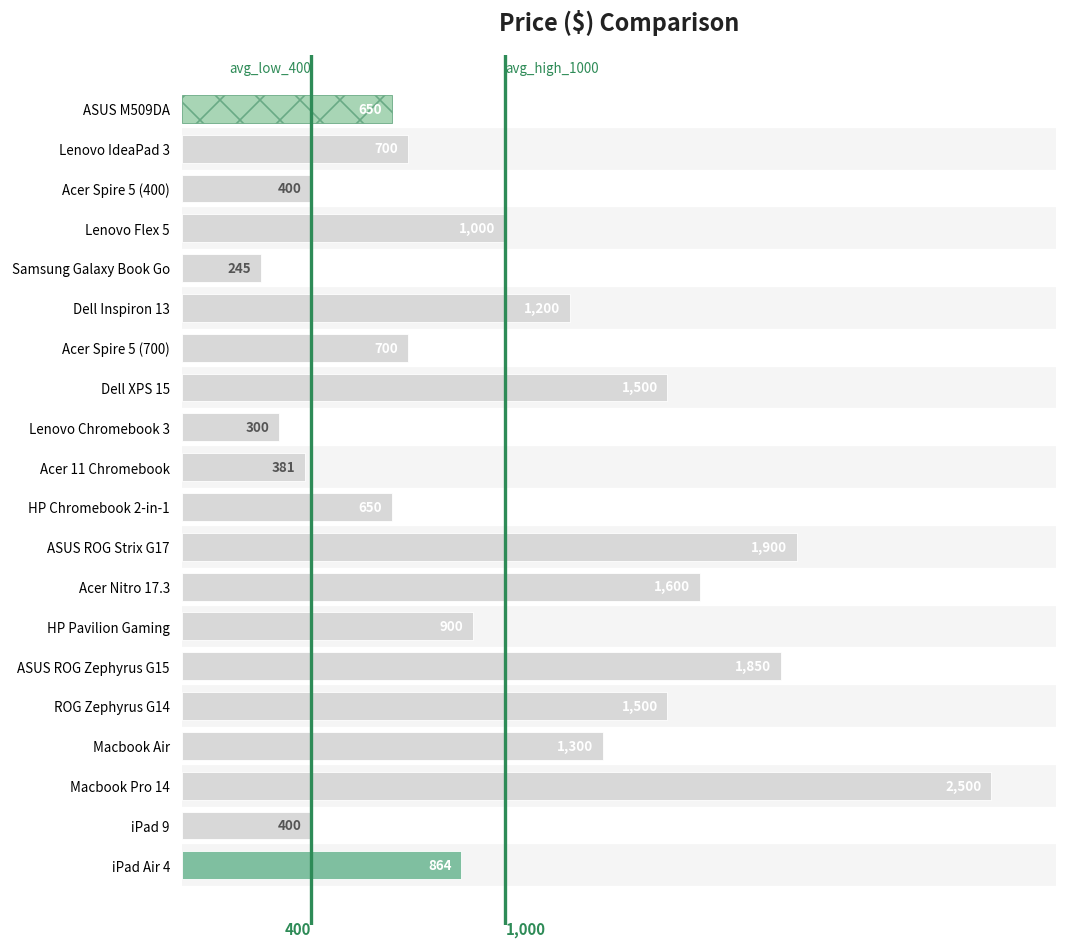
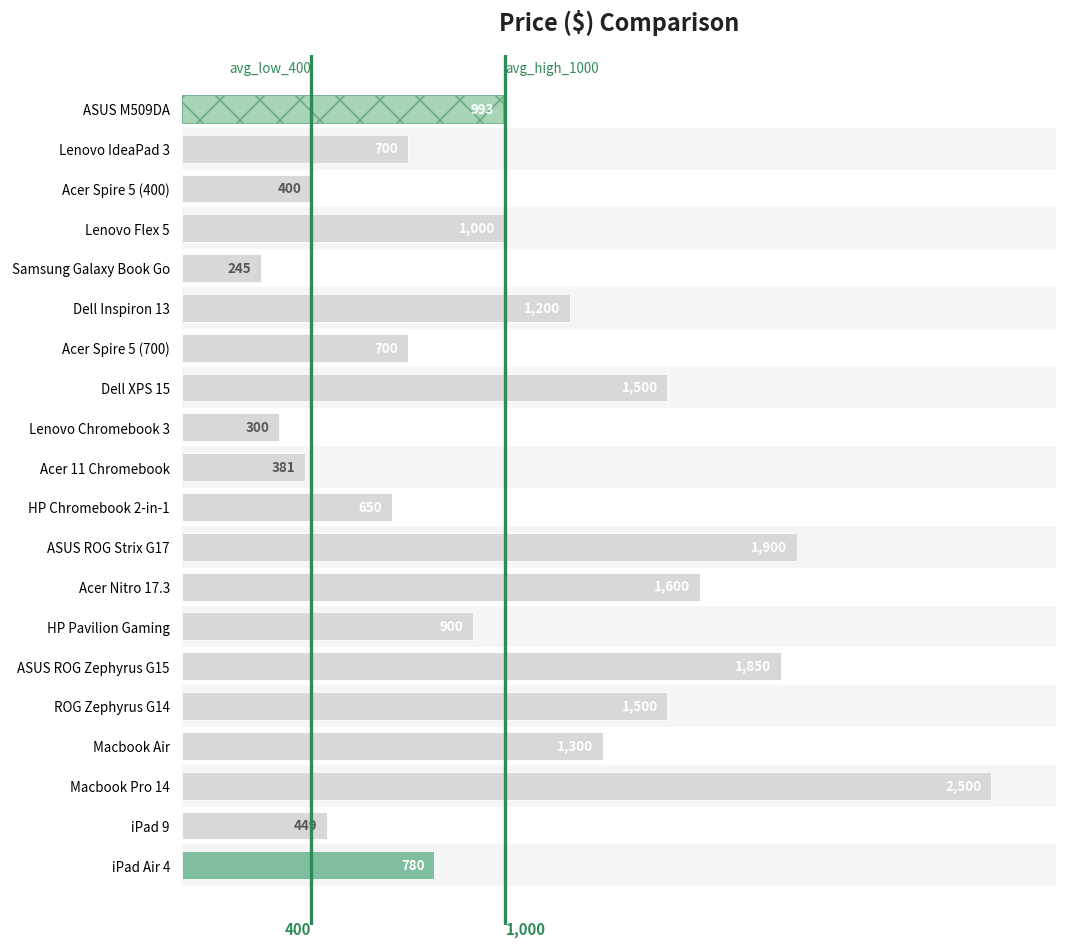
ASUS M509DA: 650 -> 993
iPad 9: 400 -> 449
iPad Air 4: 864 -> 780
